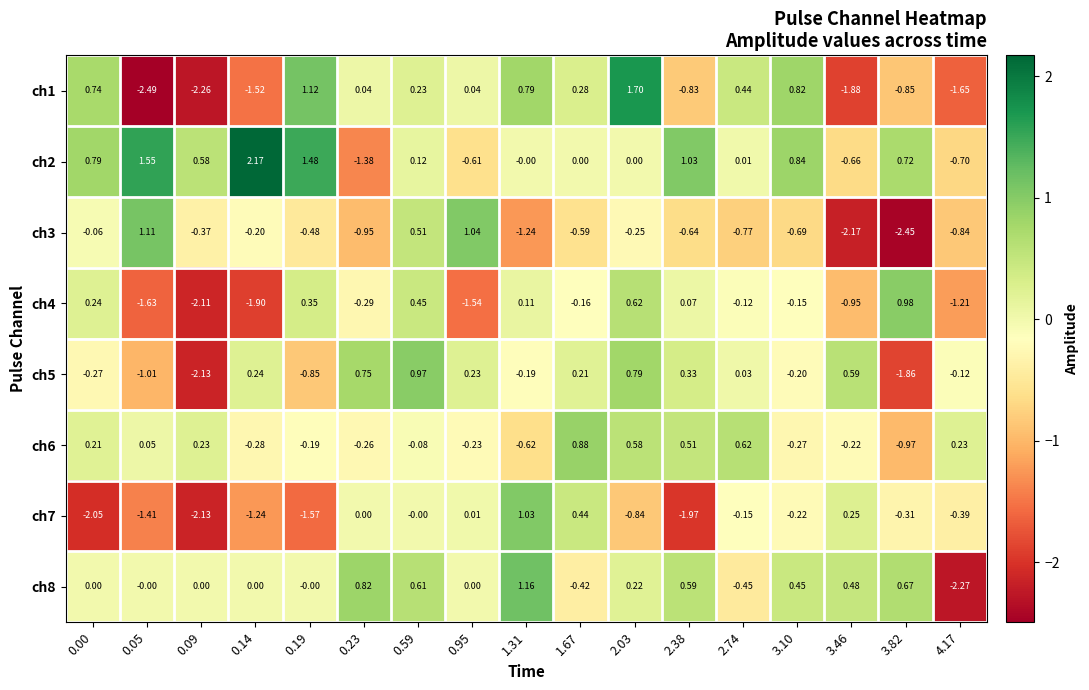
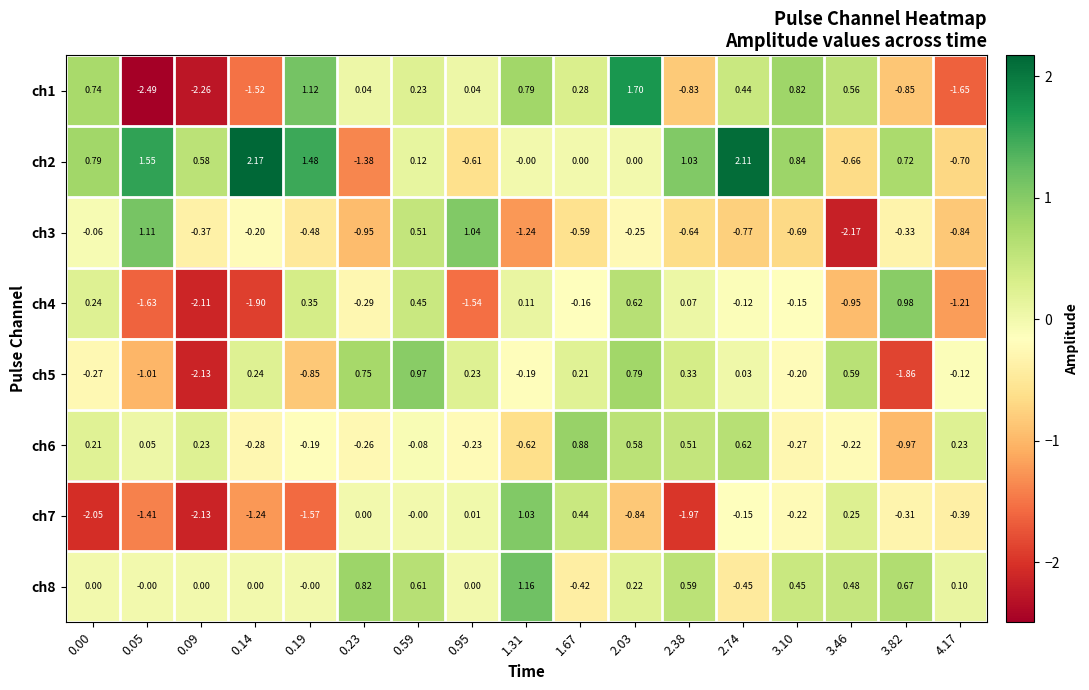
ch1, 3.46: -1.88 -> 0.56
ch2, 2.74: 0.01 -> 2.11
ch3, 3.82: -2.45 -> -0.33
ch8, 4.17: -2.27 -> 0.10
